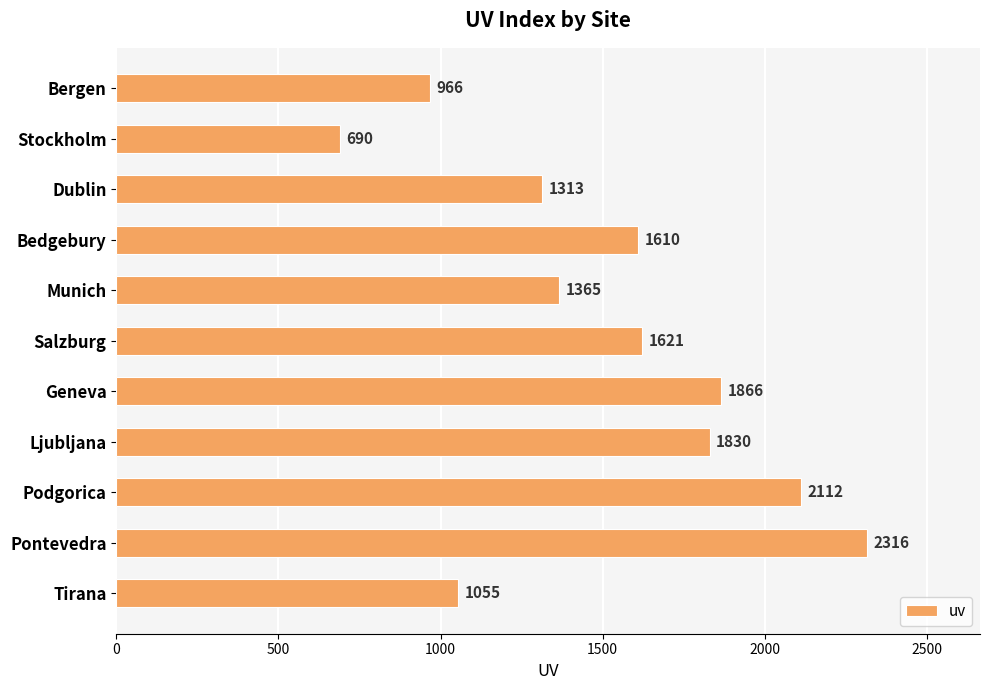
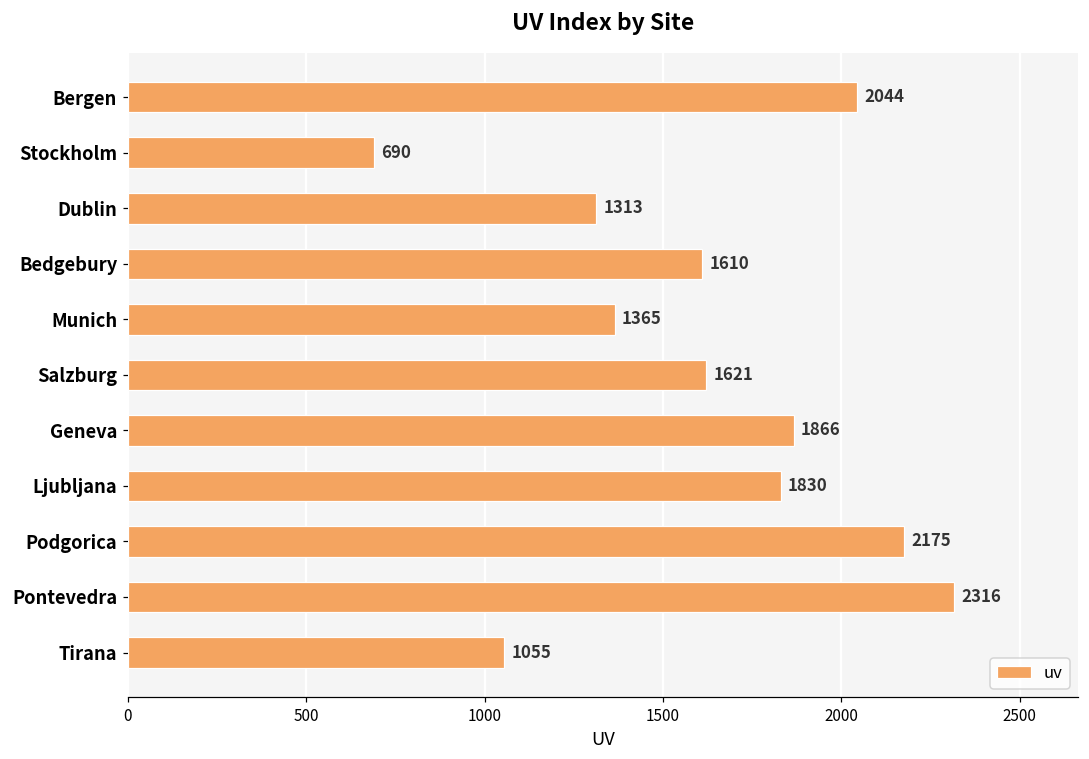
Bergen: 966 -> 2044
Podgorica: 2112 -> 2175
